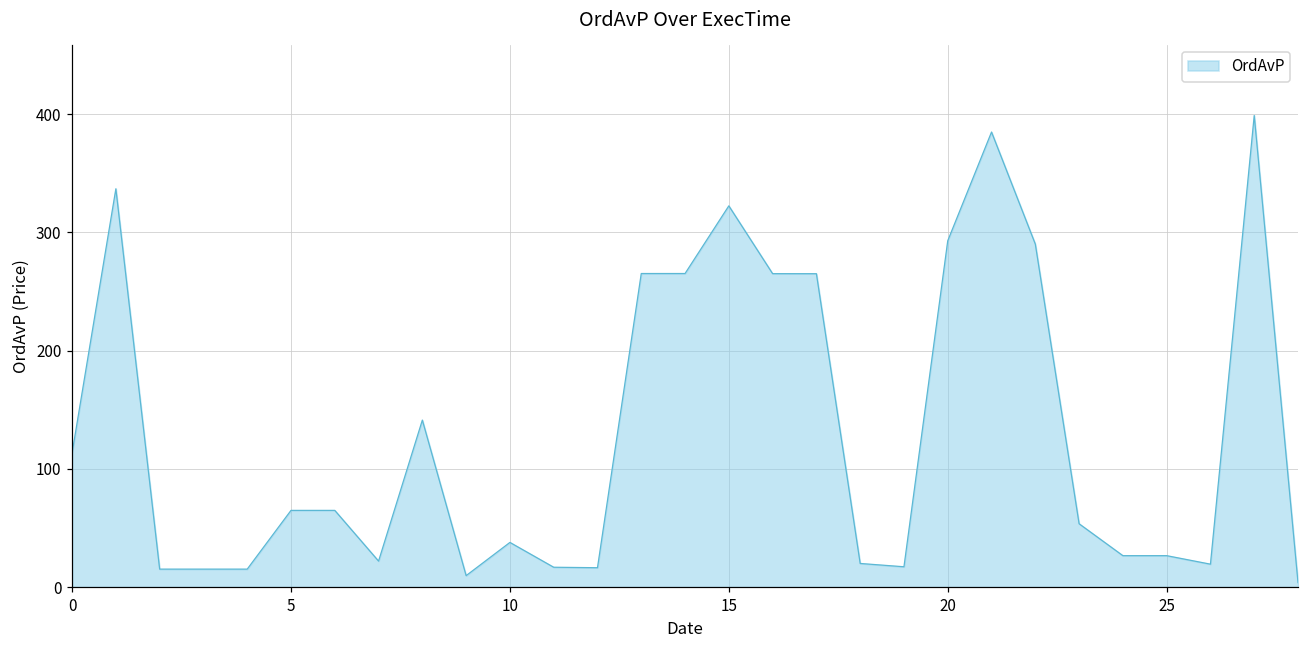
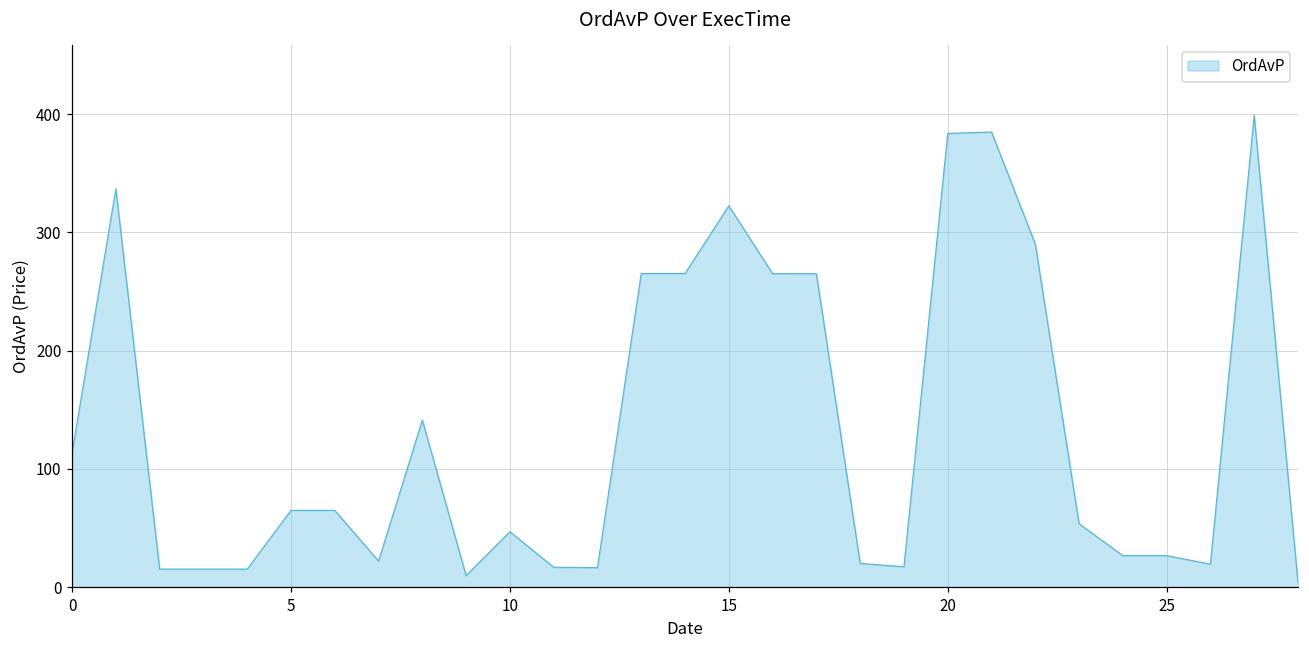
10: 38 -> 47
20: 293 -> 384
